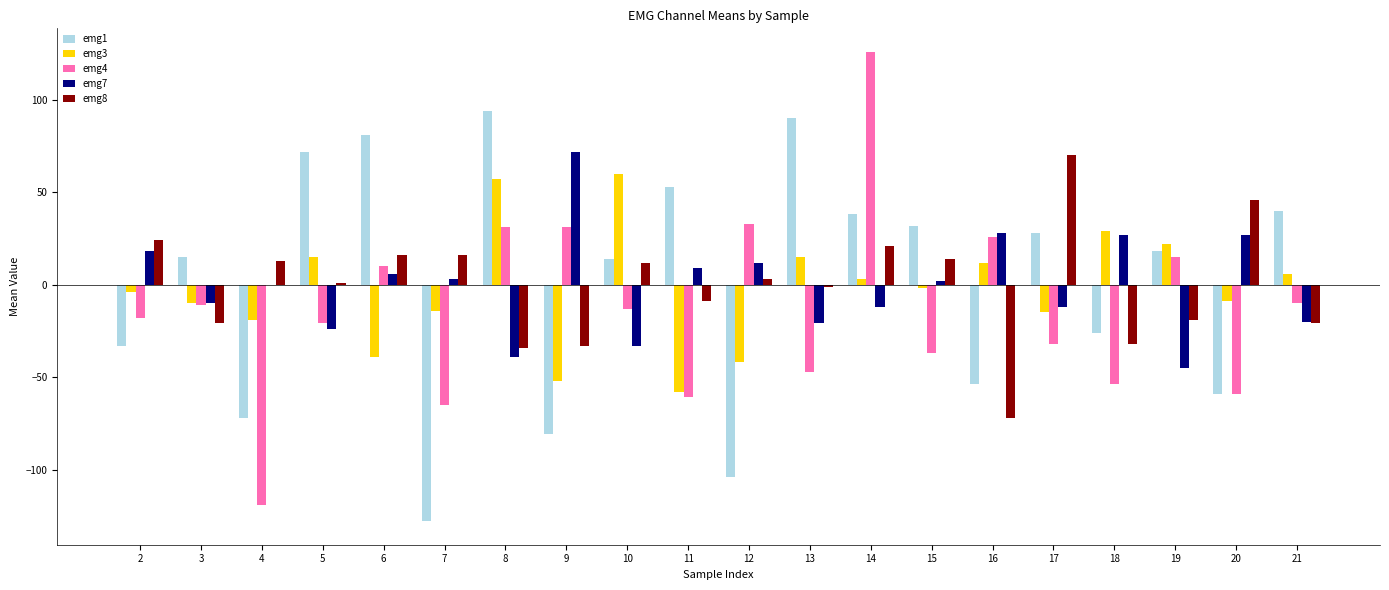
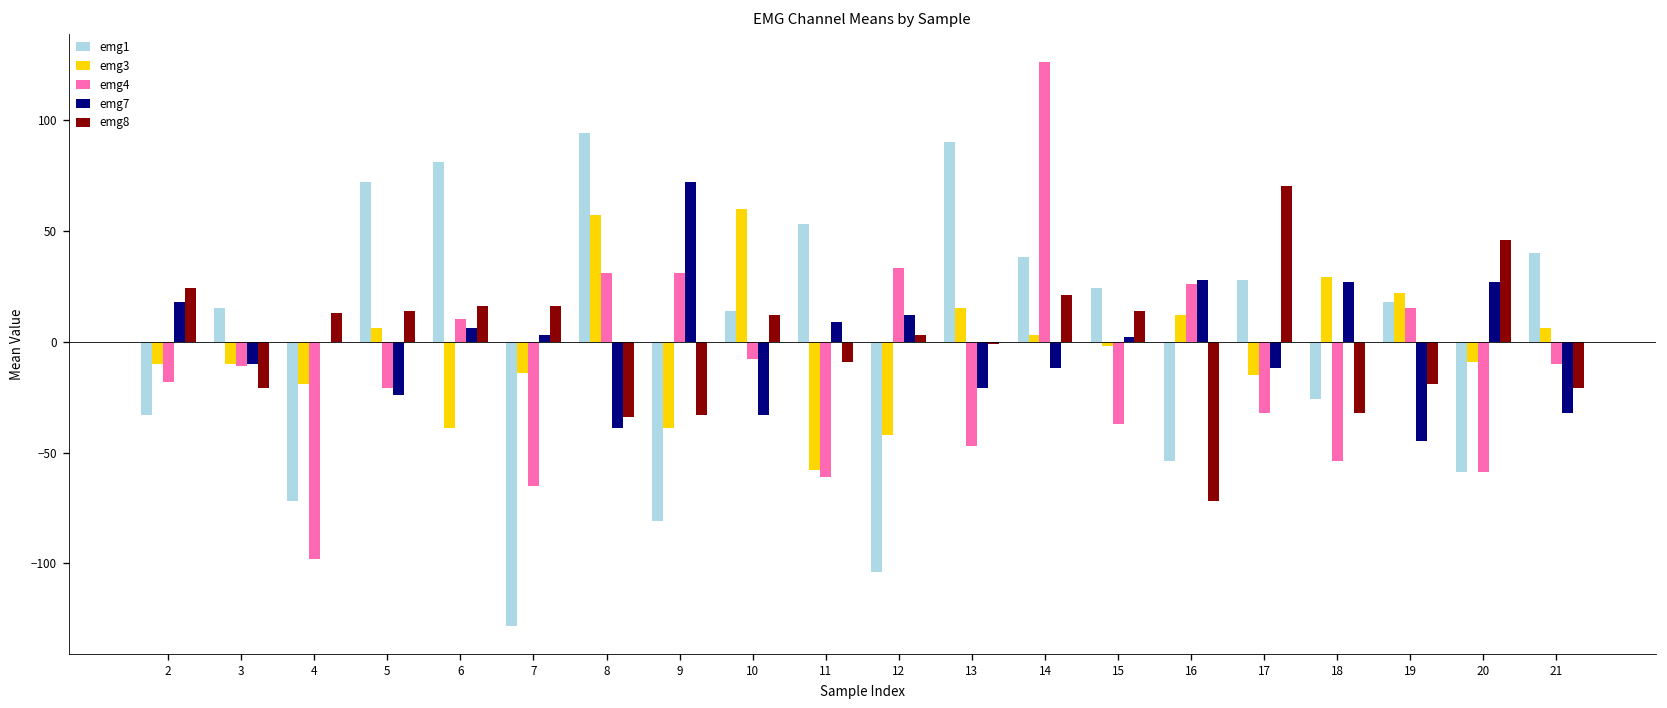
emg3, 2: -4 -> -10
emg4, 4: -119 -> -98
emg3, 5: 15 -> 6
emg8, 5: 1 -> 14
emg3, 9: -52 -> -39
emg4, 10: -13 -> -8
emg1, 15: 32 -> 24
emg7, 21: -20 -> -32
